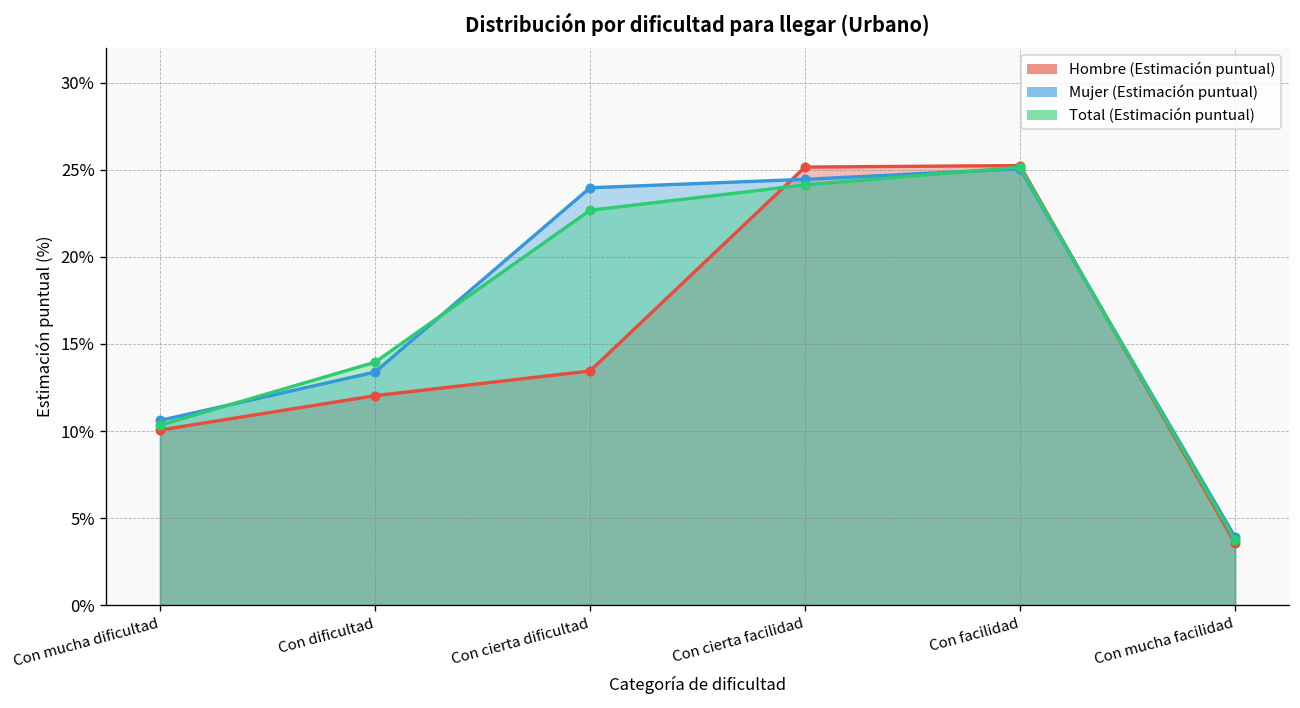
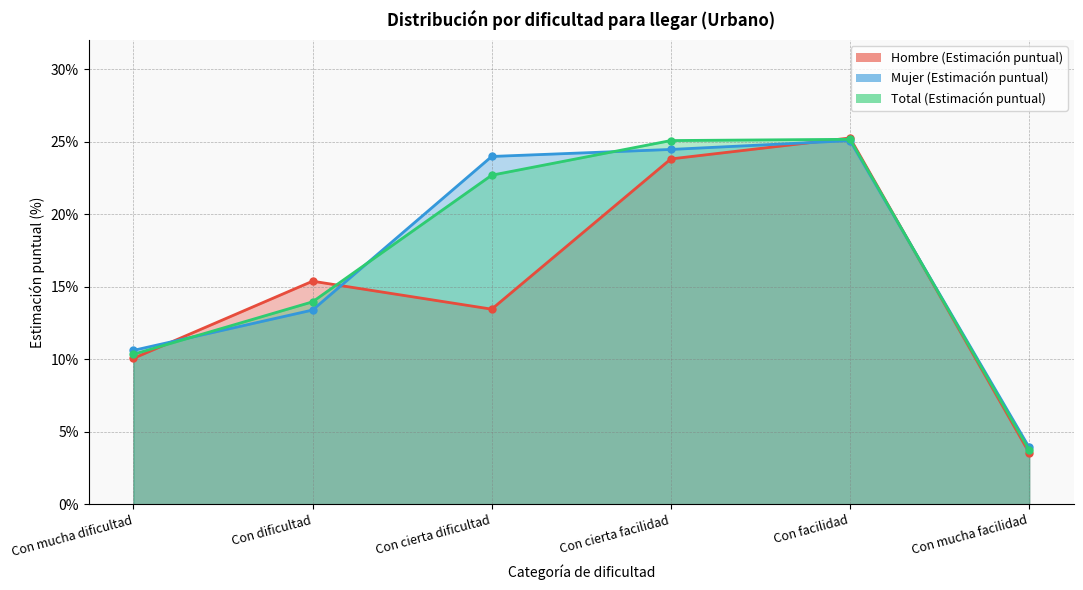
Hombre (Estimación puntual), Con dificultad: 12.0% -> 15.4%
Hombre (Estimación puntual), Con cierta facilidad: 25.2% -> 23.8%
Total (Estimación puntual), Con cierta facilidad: 24.1% -> 25.1%
